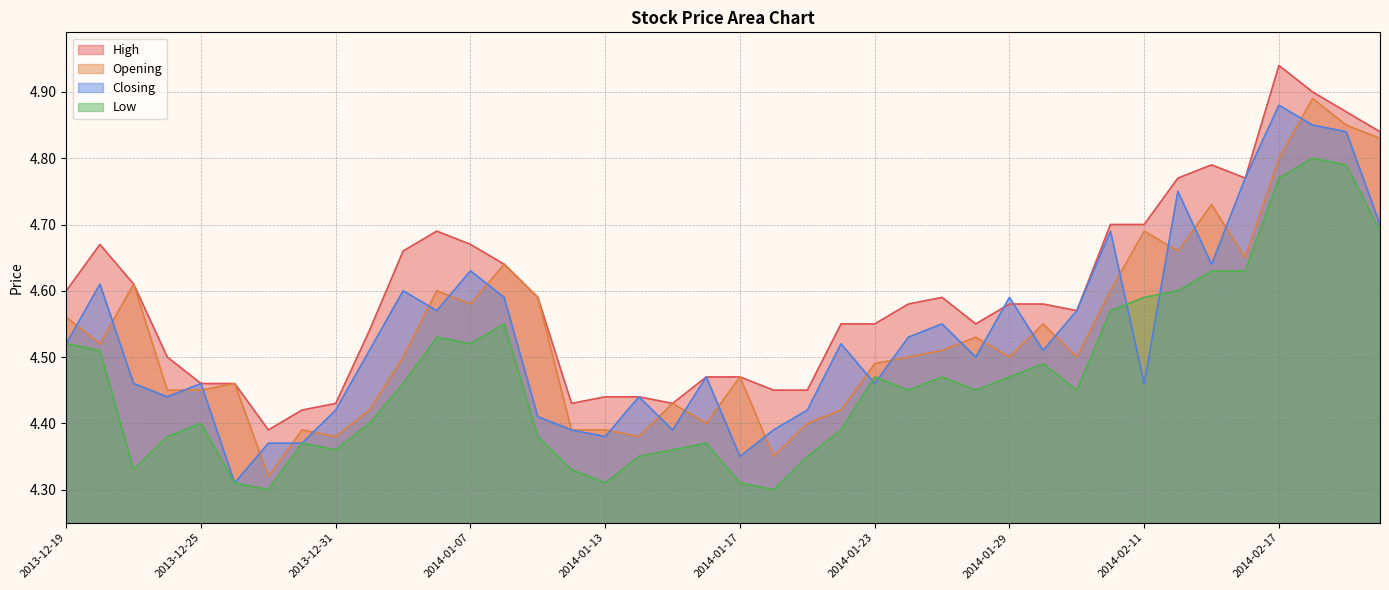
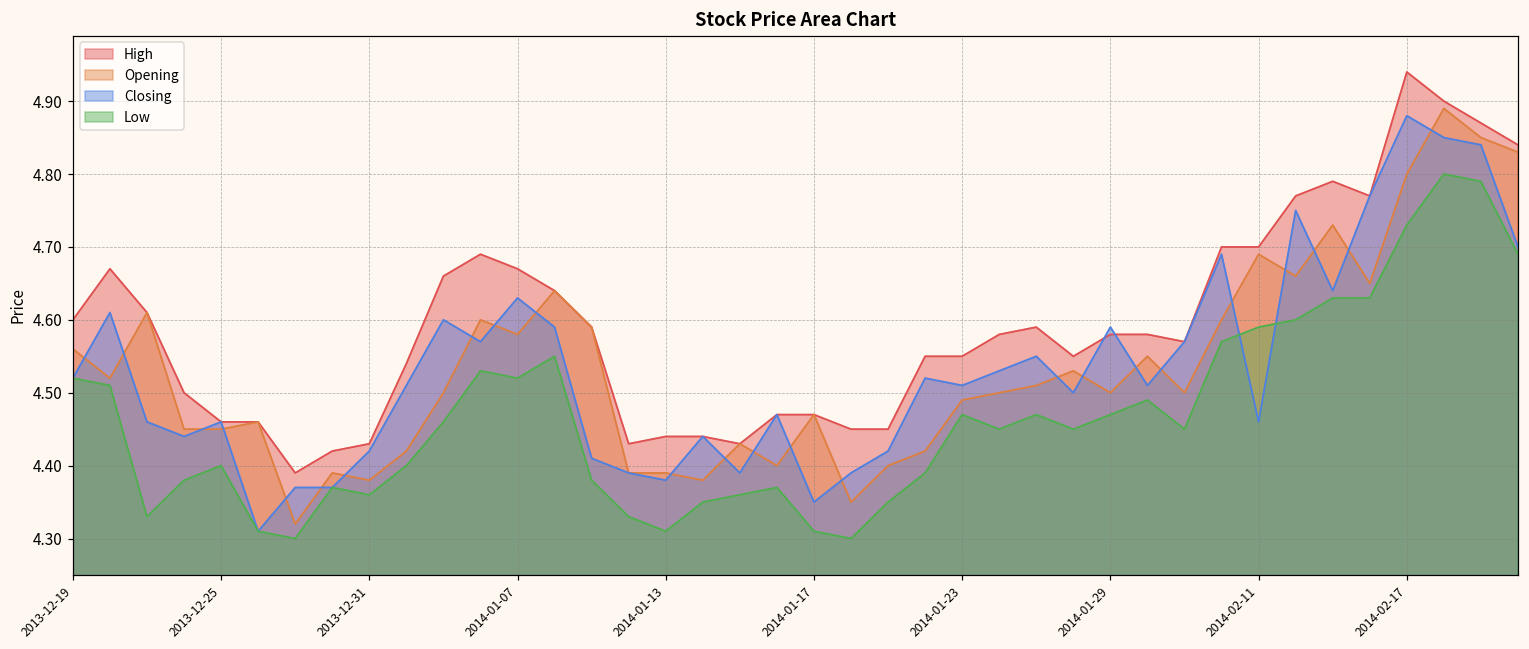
Closing, 2014-01-23: 4.46 -> 4.51
Low, 2014-02-17: 4.77 -> 4.73
